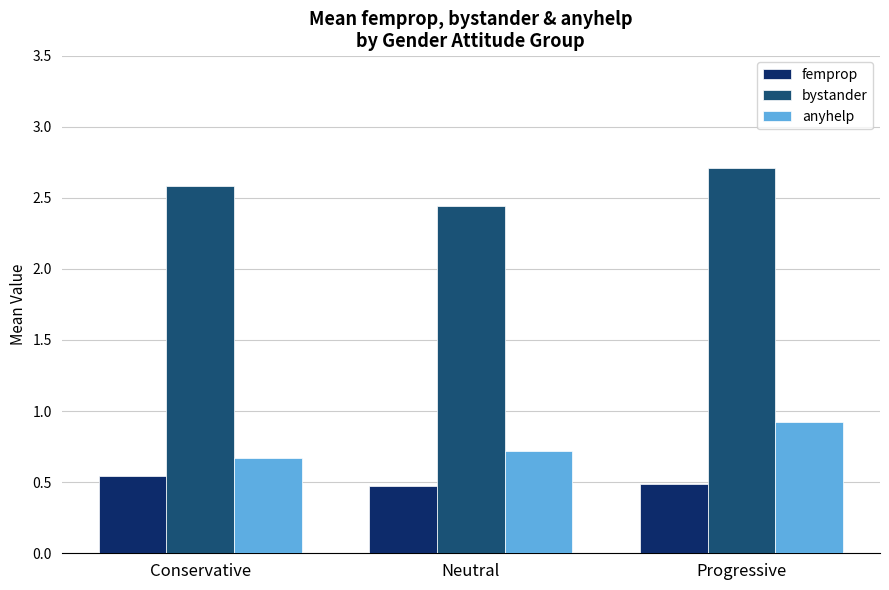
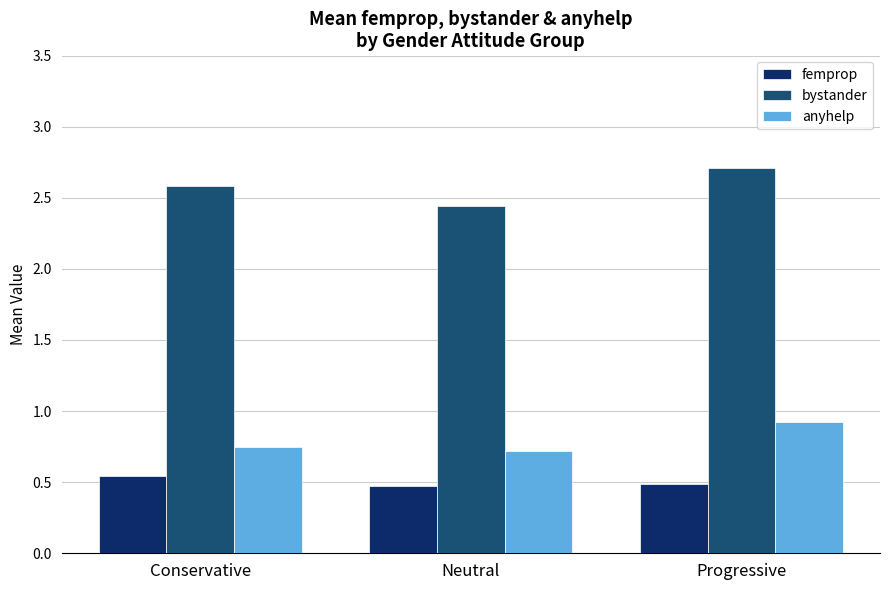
anyhelp, Conservative: 0.67 -> 0.75
